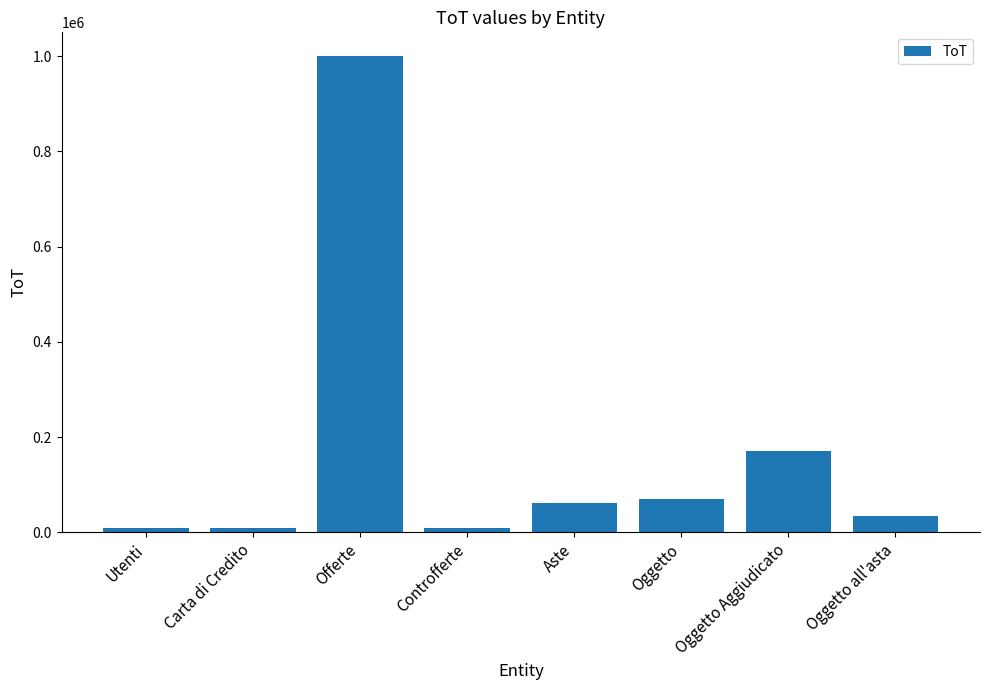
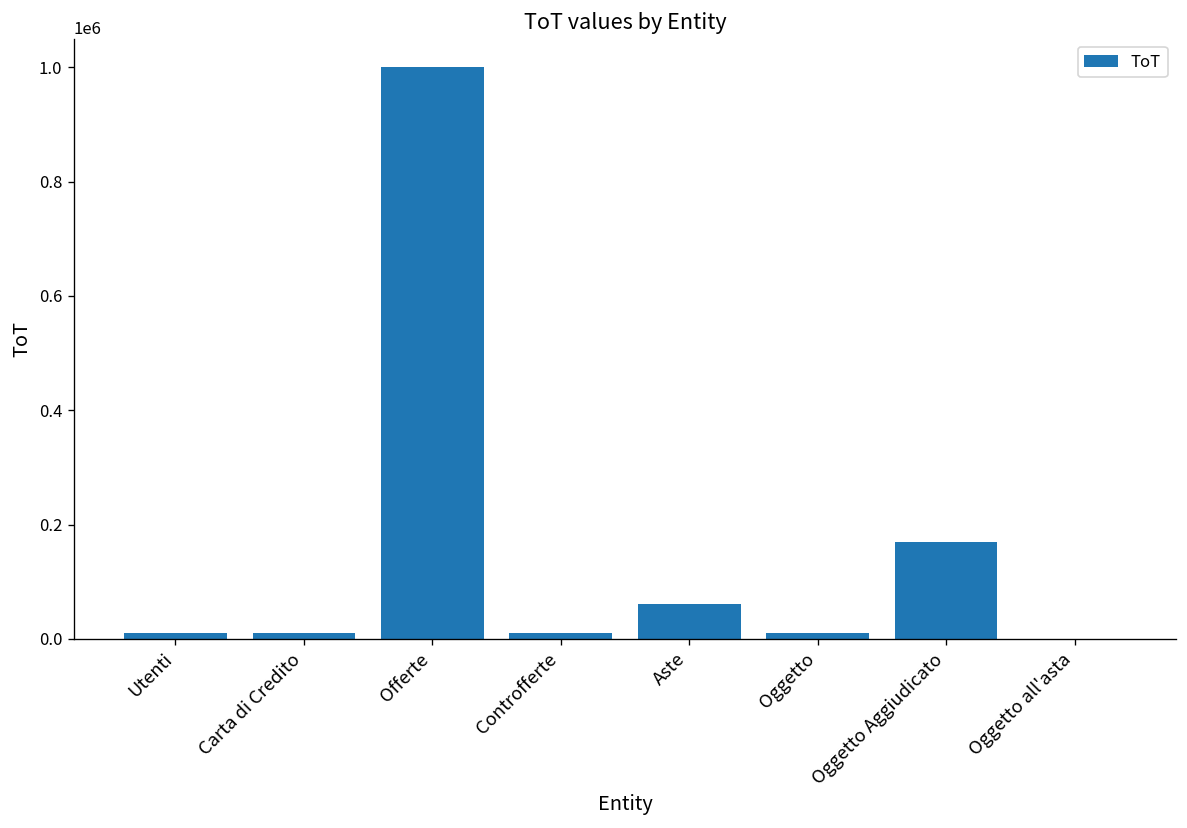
Oggetto: 70000 -> 10000
Oggetto all'asta: 30000 -> 0
